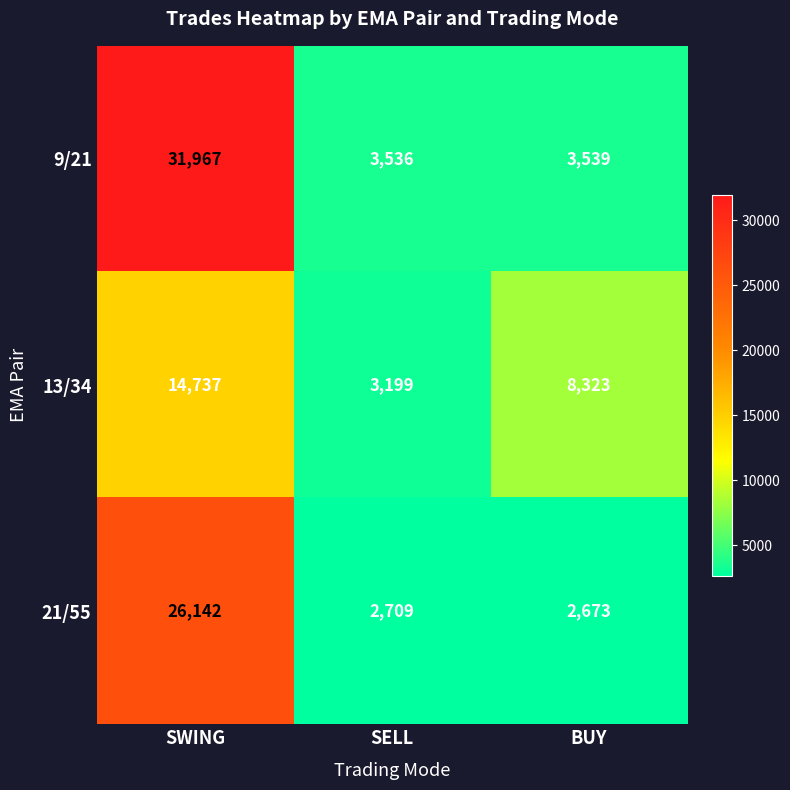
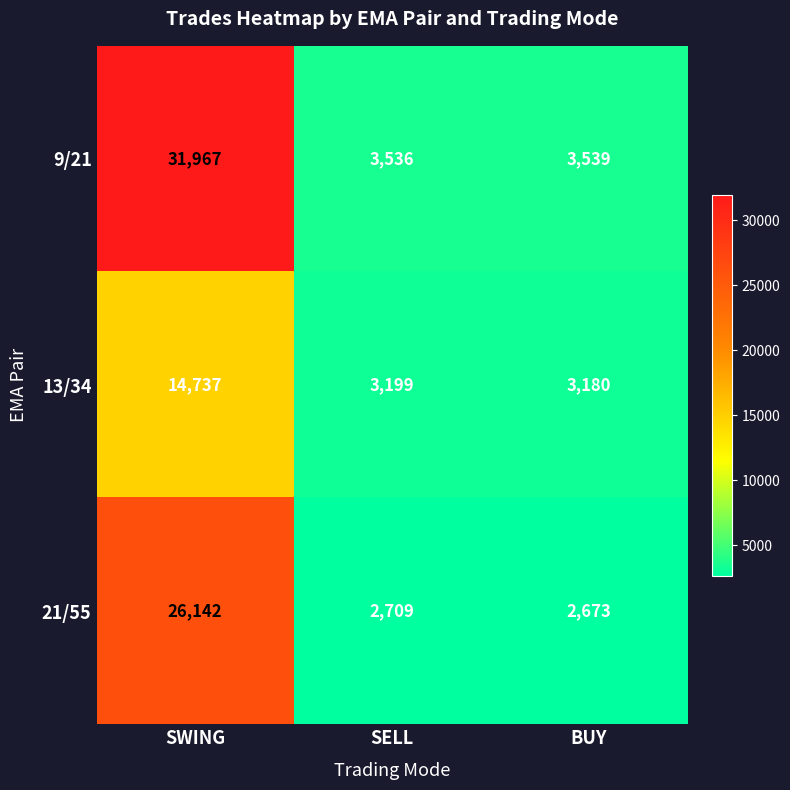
13/34, BUY: 8,323 -> 3,180
